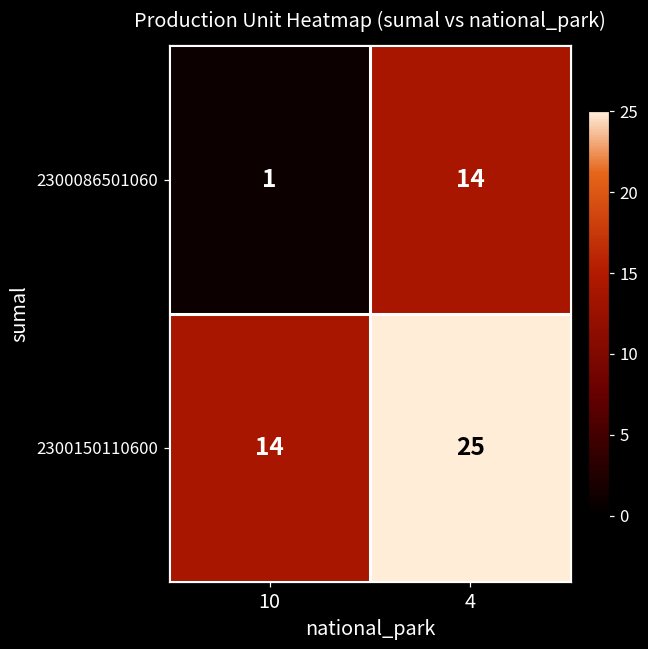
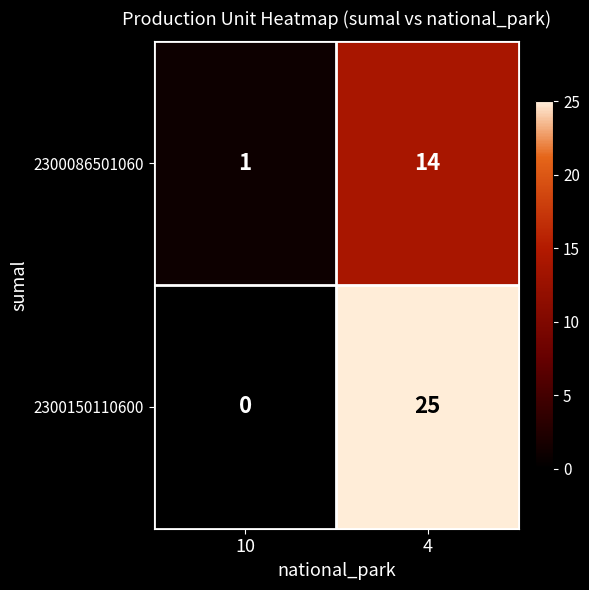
2300150110600, 10: 14 -> 0
